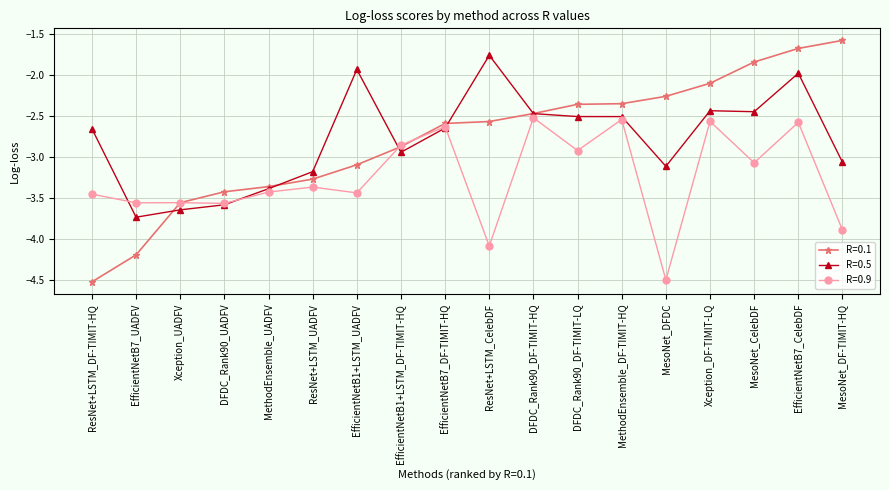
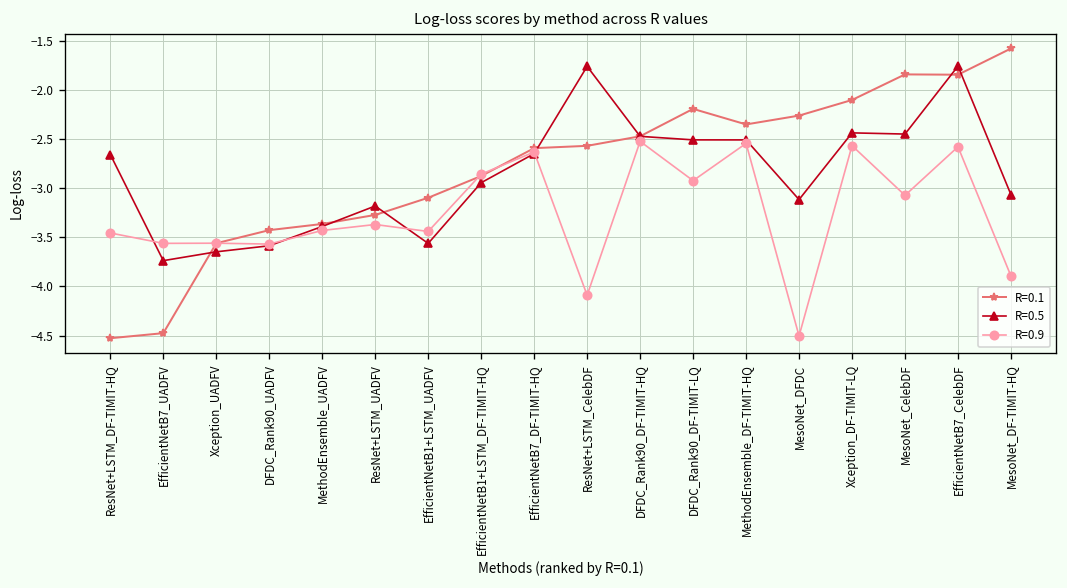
R=0.1, EfficientNetB7_UADFV: -4.2 -> -4.5
R=0.5, EfficientNetB1+LSTM_UADFV: -1.9 -> -3.6
R=0.1, DFDC_Rank90_DF-TIMIT-LQ: -2.4 -> -2.2
R=0.1, EfficientNetB7_CelebDF: -1.7 -> -1.8
R=0.5, EfficientNetB7_CelebDF: -2.0 -> -1.8
